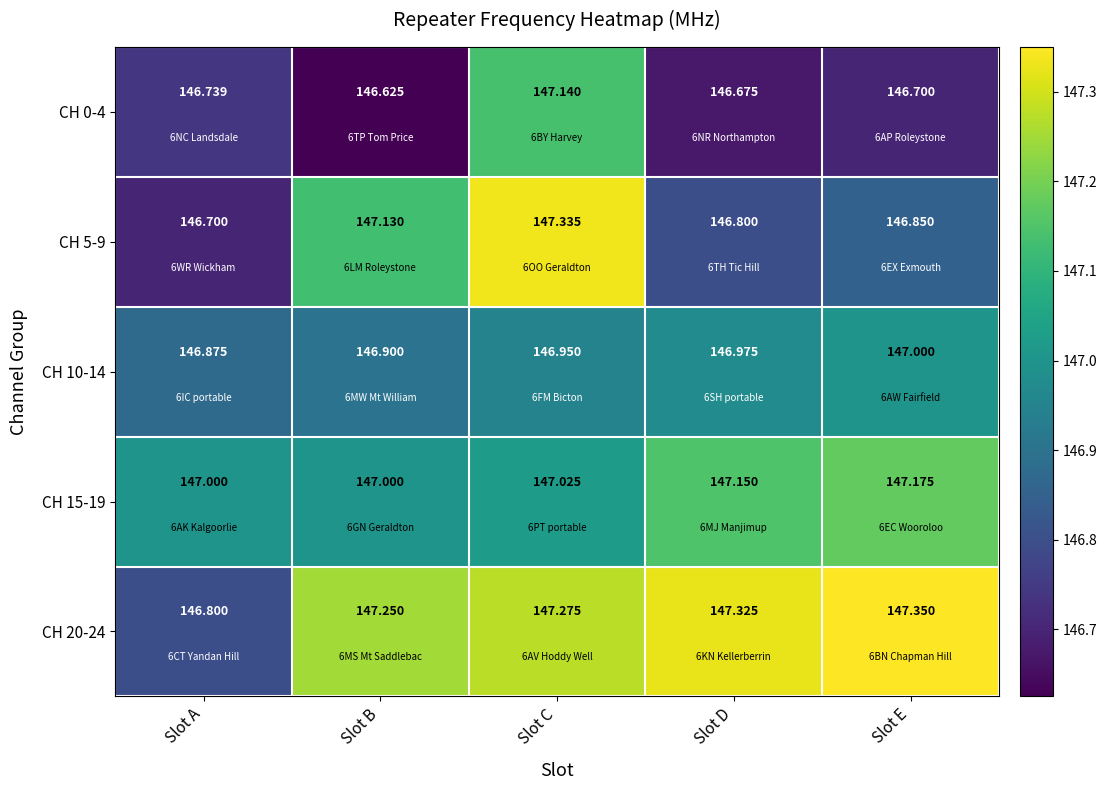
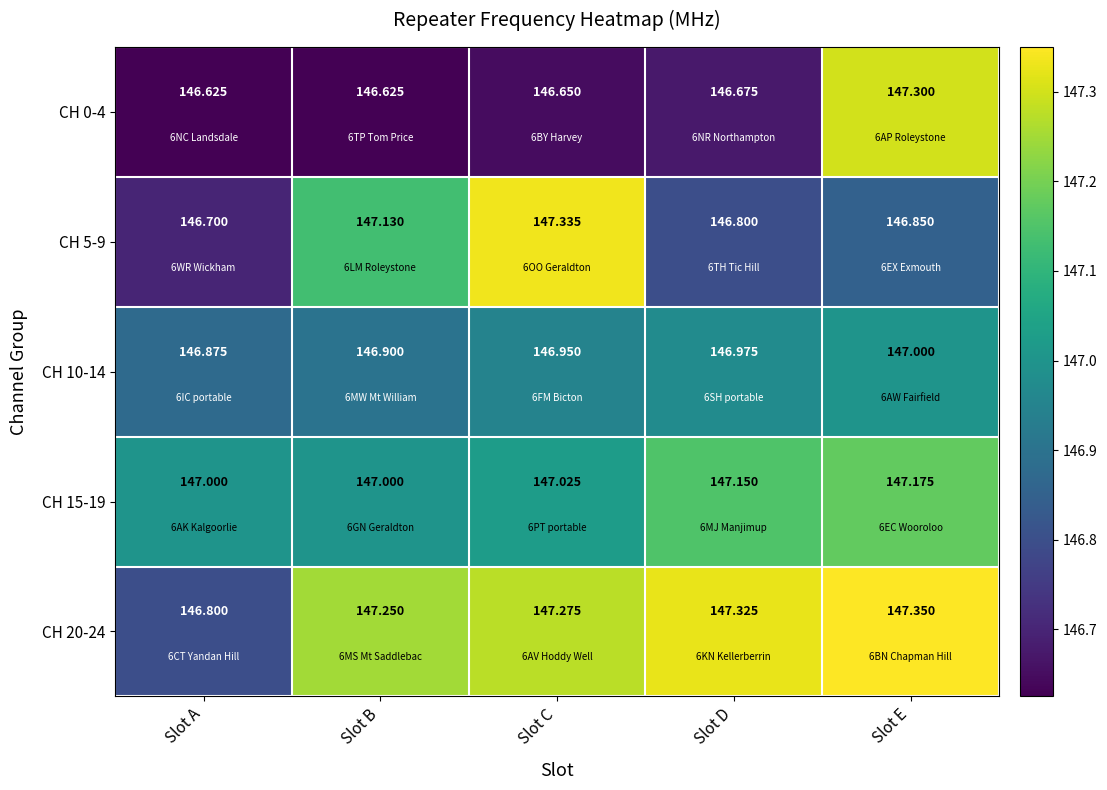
CH 0-4, Slot A: 146.739 -> 146.625
CH 0-4, Slot C: 147.140 -> 146.650
CH 0-4, Slot E: 146.700 -> 147.300
